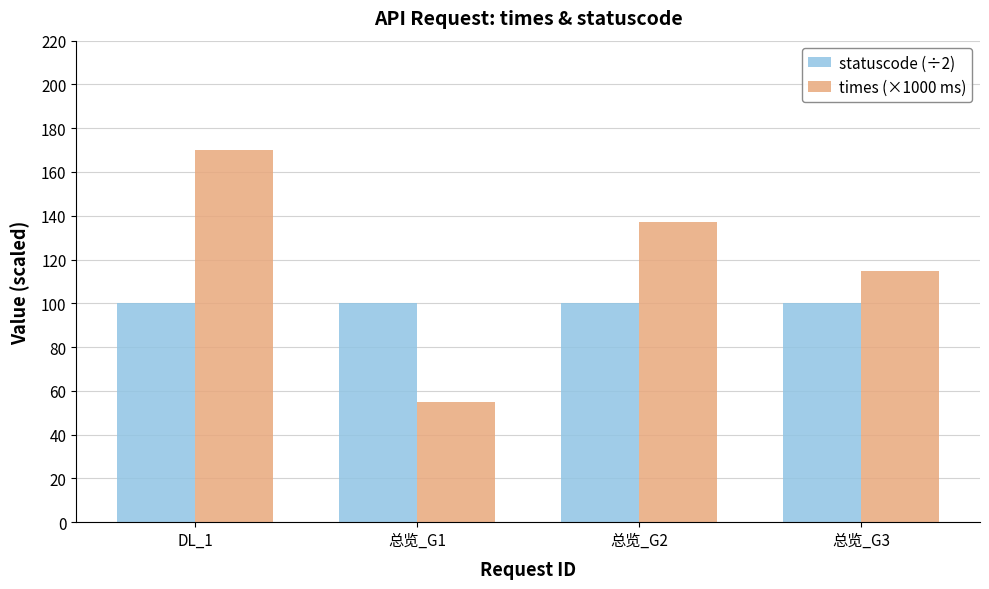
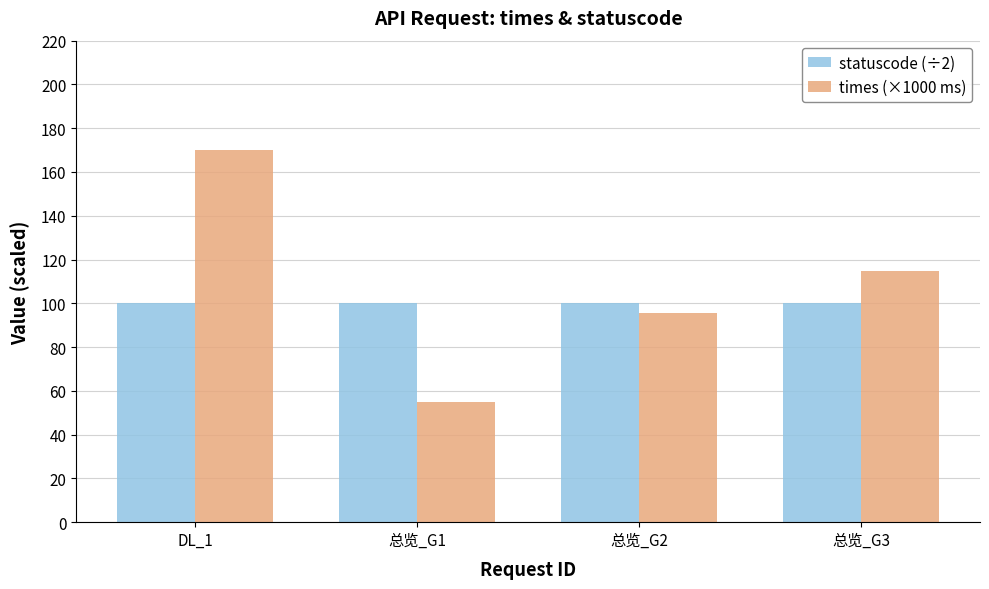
times (×1000 ms), 总览_G2: 137 -> 95
